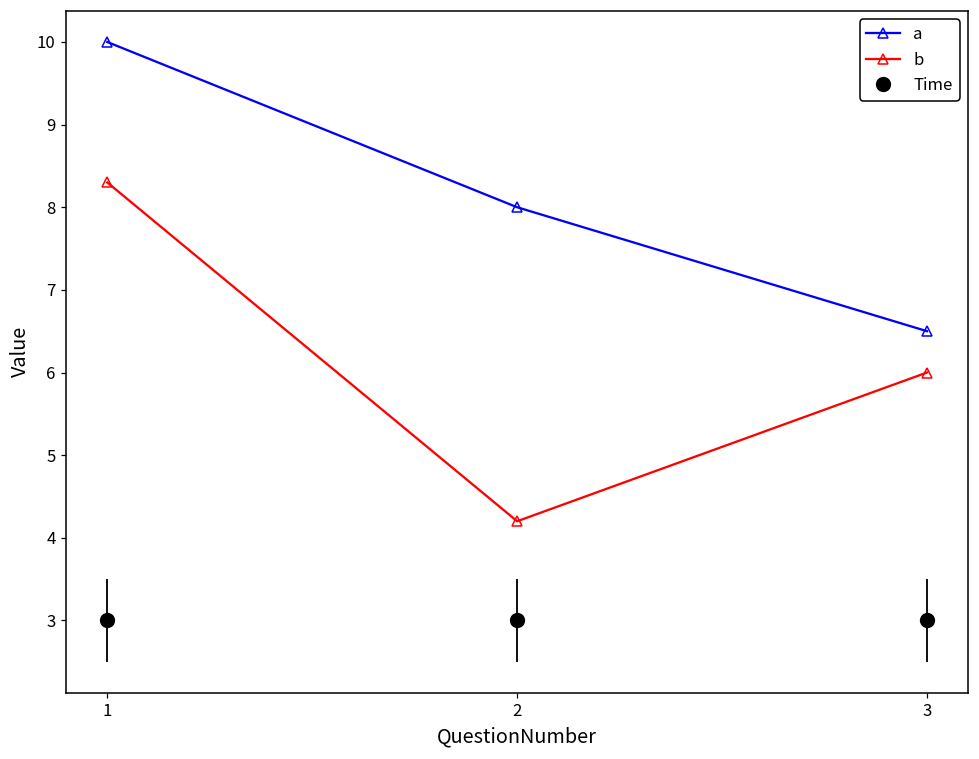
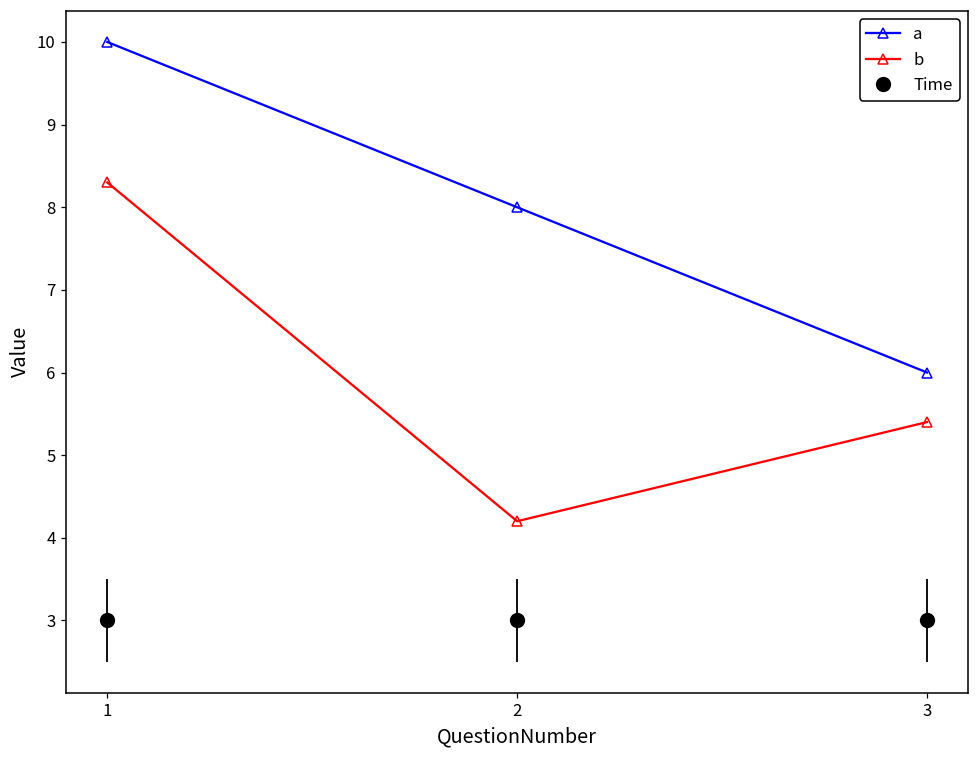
a, 3: 6.5 -> 6.0
b, 3: 6.0 -> 5.4
